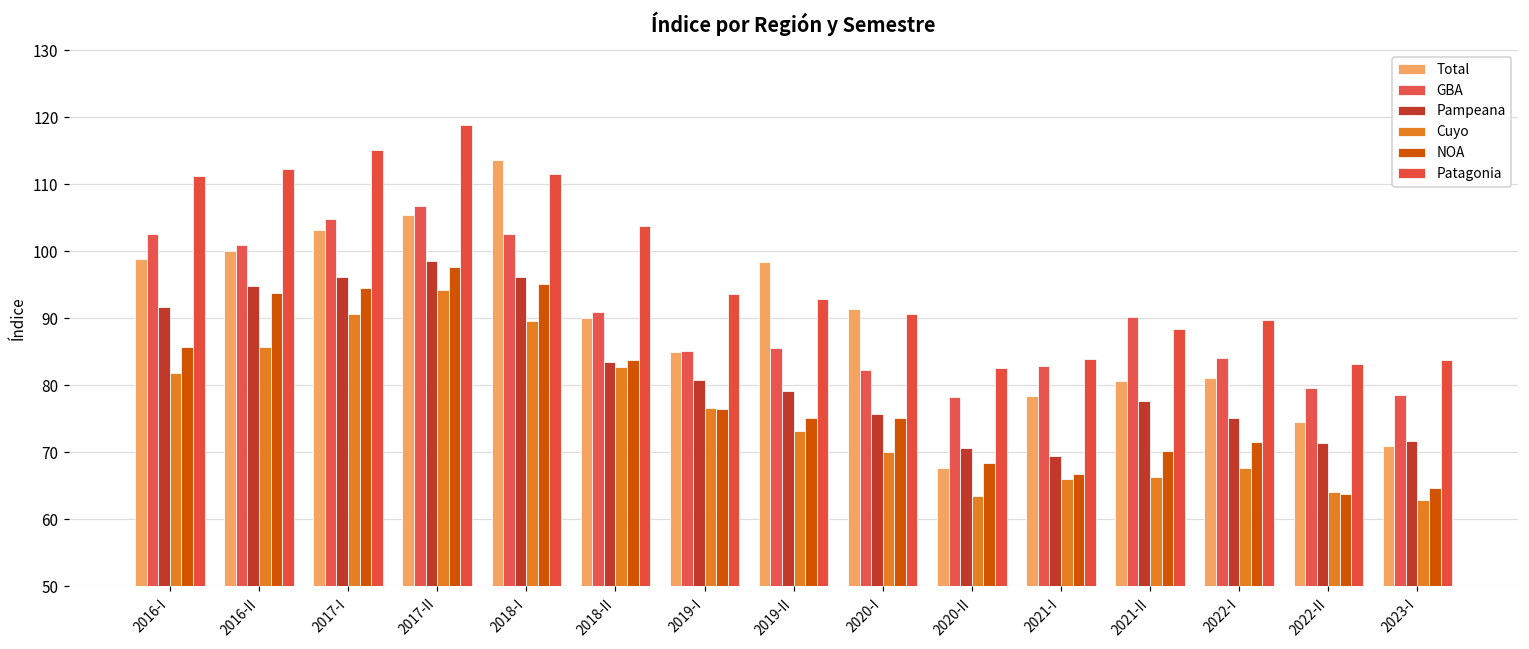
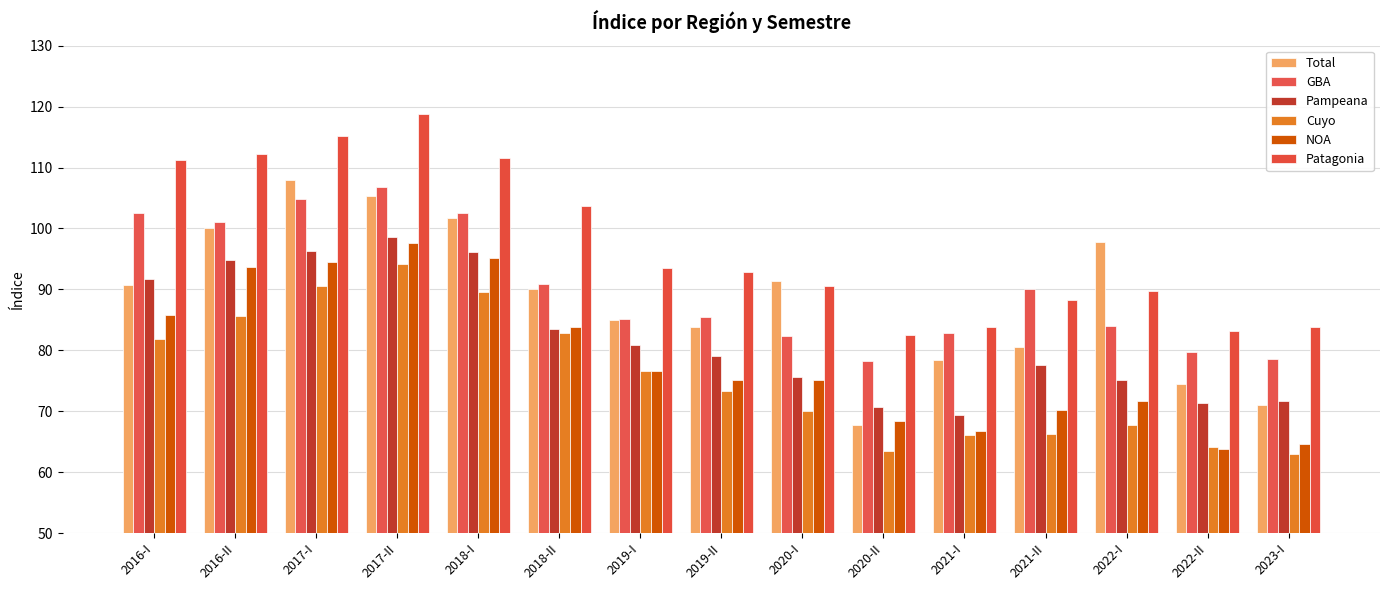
Total, 2016-I: 99 -> 91
Total, 2017-I: 103 -> 108
Total, 2018-I: 114 -> 102
Total, 2019-II: 98 -> 84
Total, 2022-I: 81 -> 98
